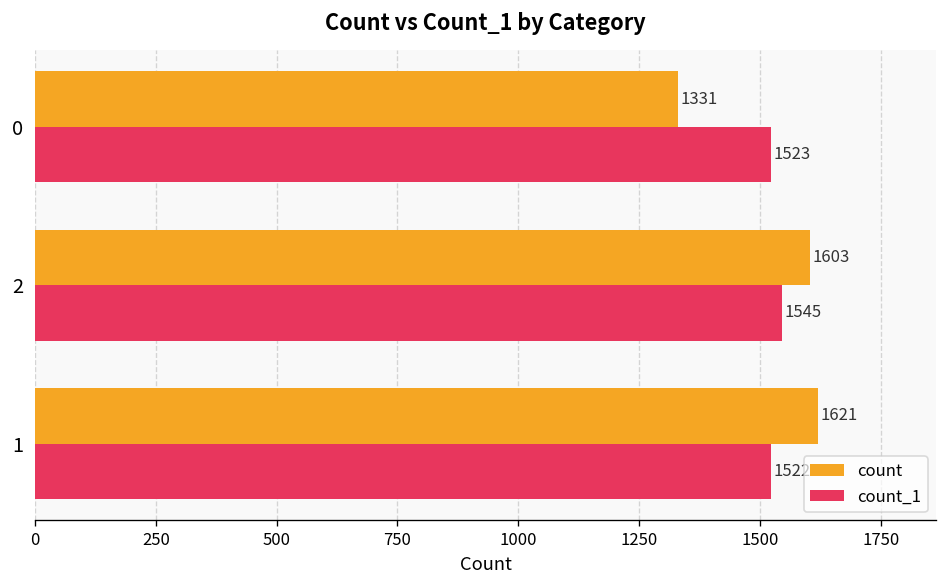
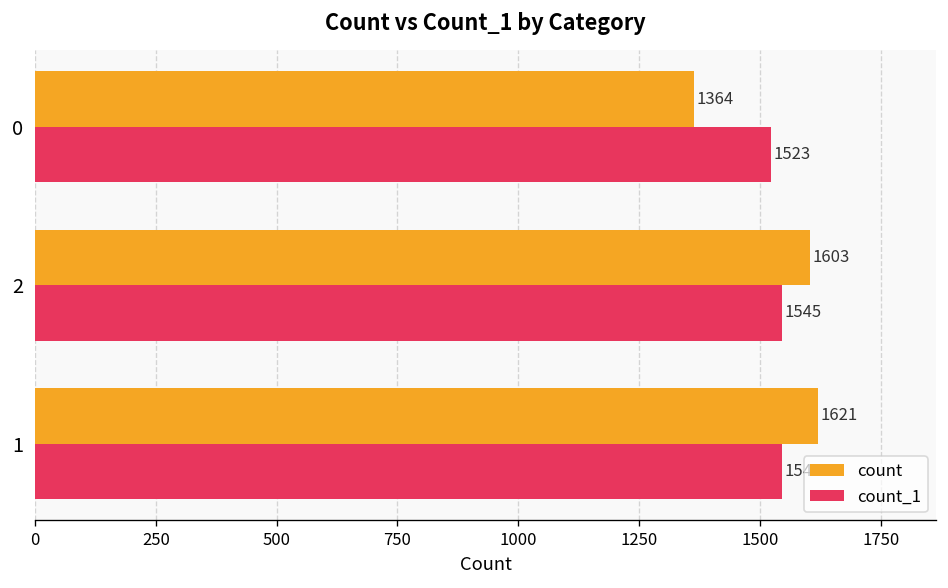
count, 0: 1331 -> 1364
count_1, 1: 1520 -> 1550
